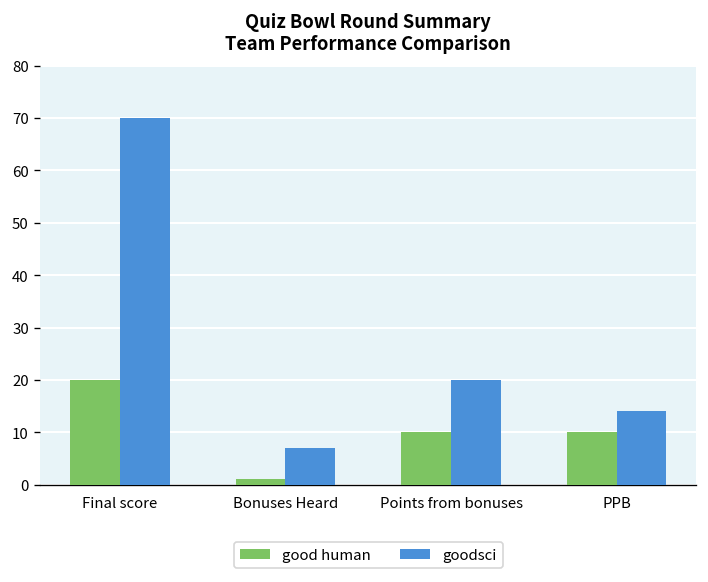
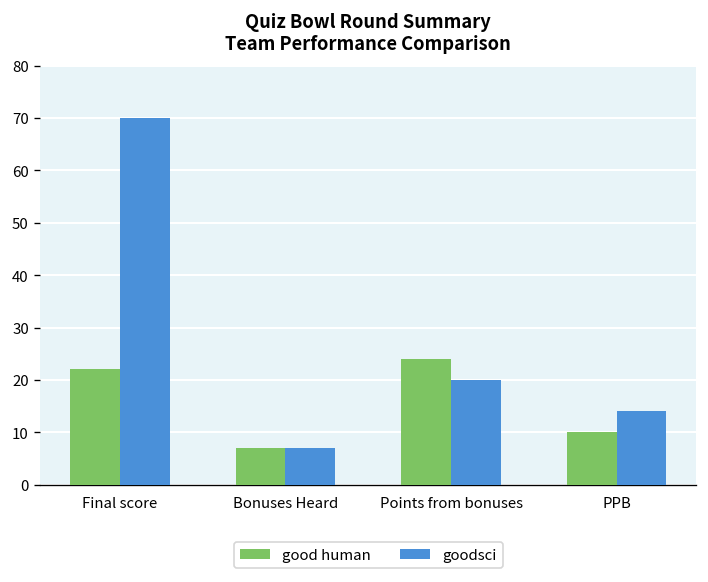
good human, Final score: 20 -> 22
good human, Bonuses Heard: 1 -> 7
good human, Points from bonuses: 10 -> 24
